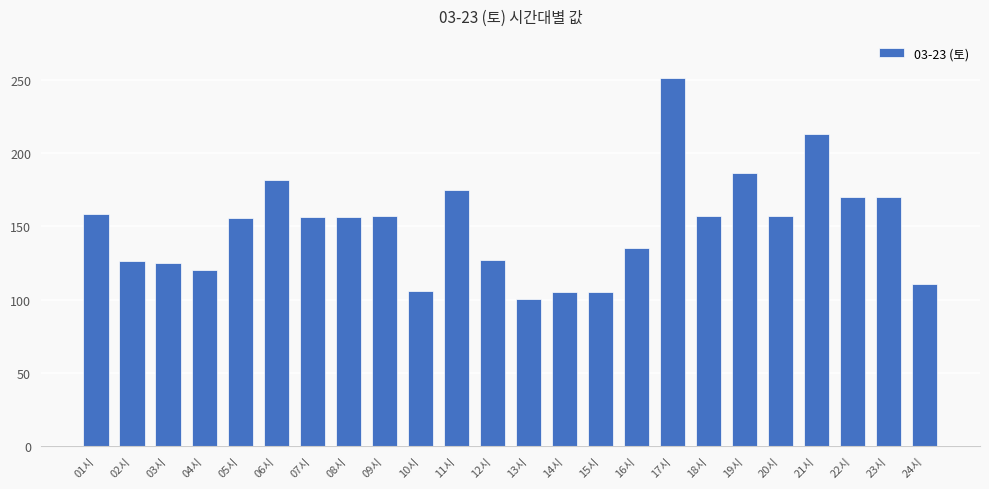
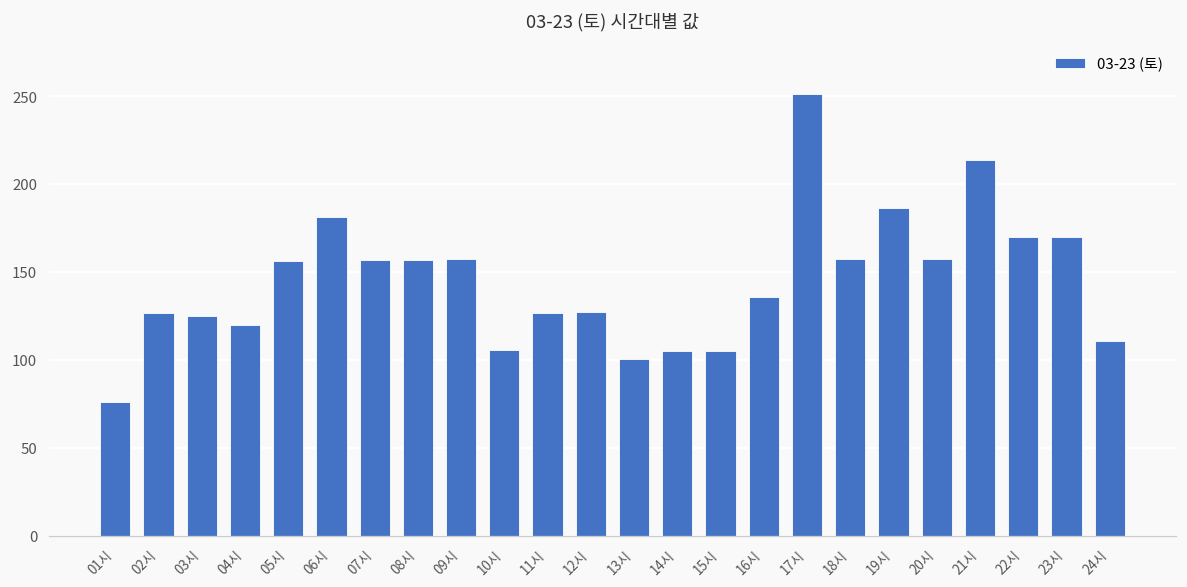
01시: 158 -> 76
11시: 175 -> 127
